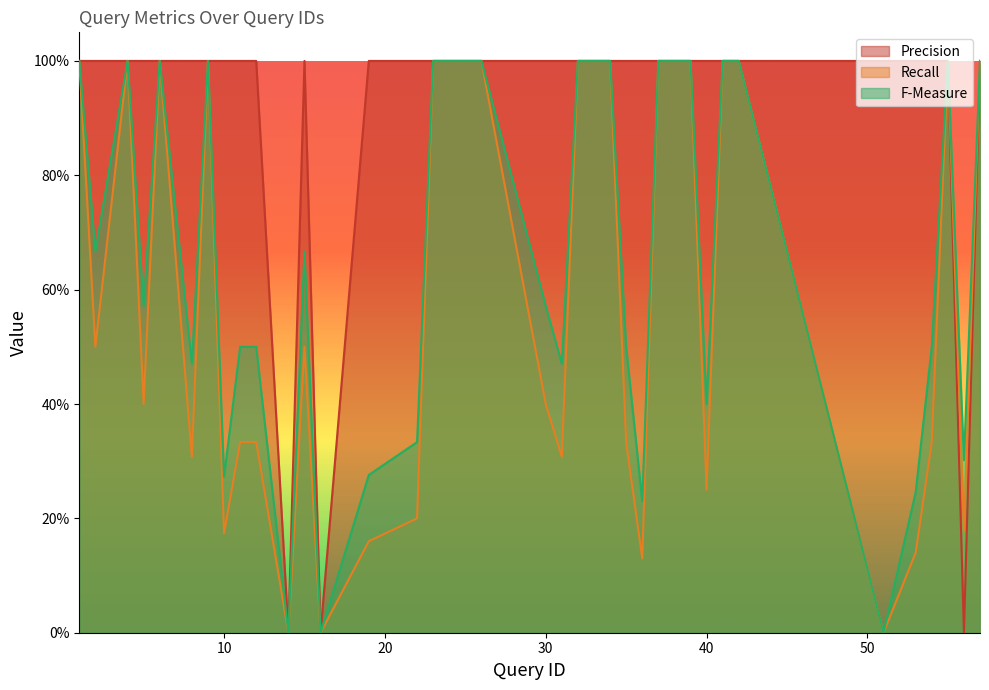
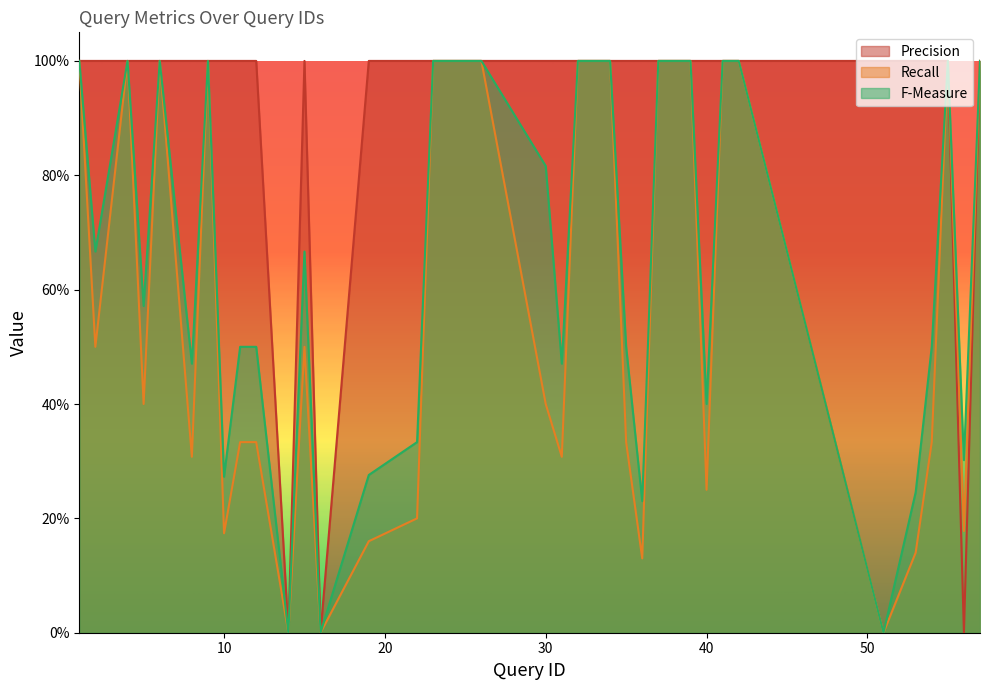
F-Measure, 30: 57% -> 82%
